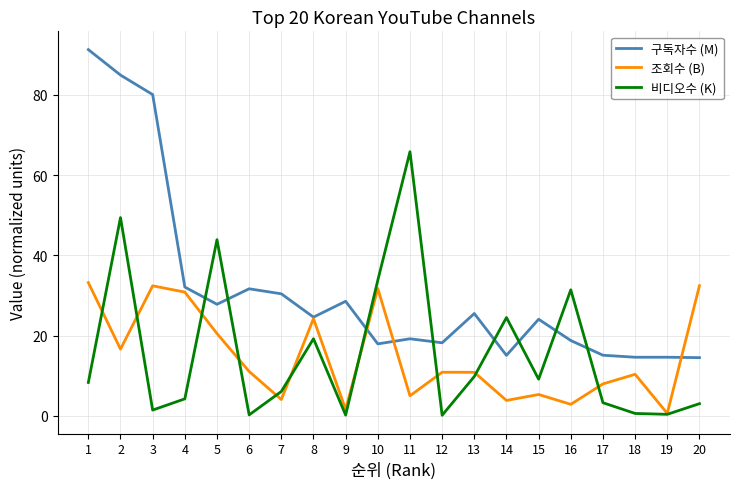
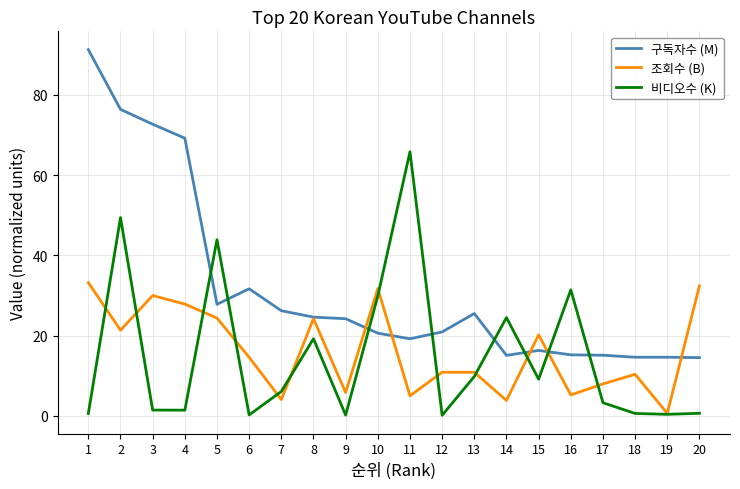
비디오수 (K), 1: 8 -> 1
구독자수 (M), 2: 85 -> 76
조회수 (B), 2: 17 -> 21
구독자수 (M), 3: 80 -> 73
조회수 (B), 3: 32 -> 30
구독자수 (M), 4: 32 -> 69
조회수 (B), 4: 31 -> 28
비디오수 (K), 4: 4 -> 1
조회수 (B), 5: 21 -> 24
조회수 (B), 6: 11 -> 15
구독자수 (M), 7: 30 -> 26
구독자수 (M), 9: 29 -> 24
조회수 (B), 9: 2 -> 6
구독자수 (M), 10: 18 -> 21
비디오수 (K), 10: 34 -> 30
구독자수 (M), 12: 18 -> 21
구독자수 (M), 15: 24 -> 16
조회수 (B), 15: 5 -> 20
구독자수 (M), 16: 19 -> 15
조회수 (B), 16: 3 -> 5
비디오수 (K), 20: 3 -> 1
